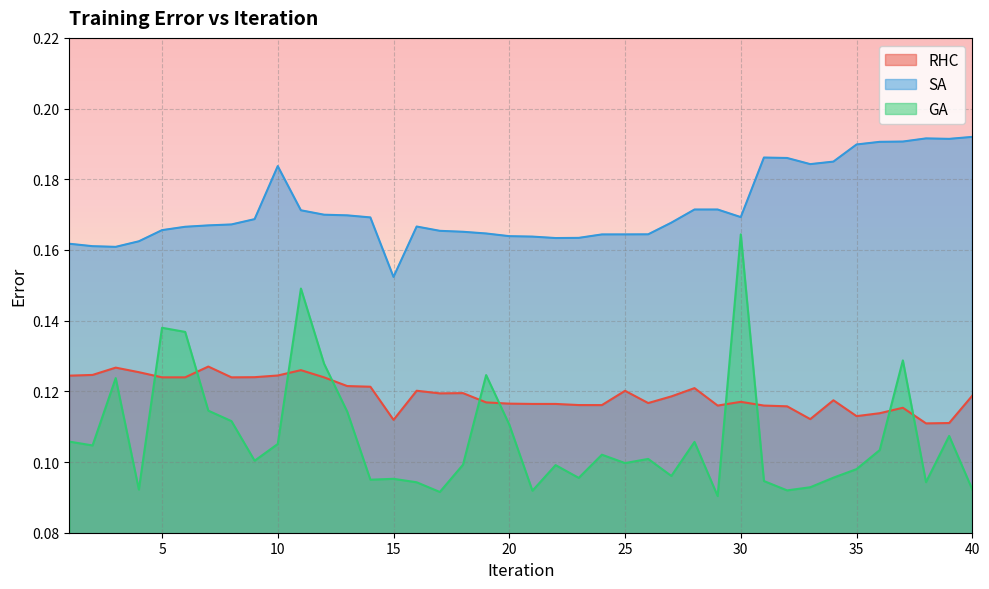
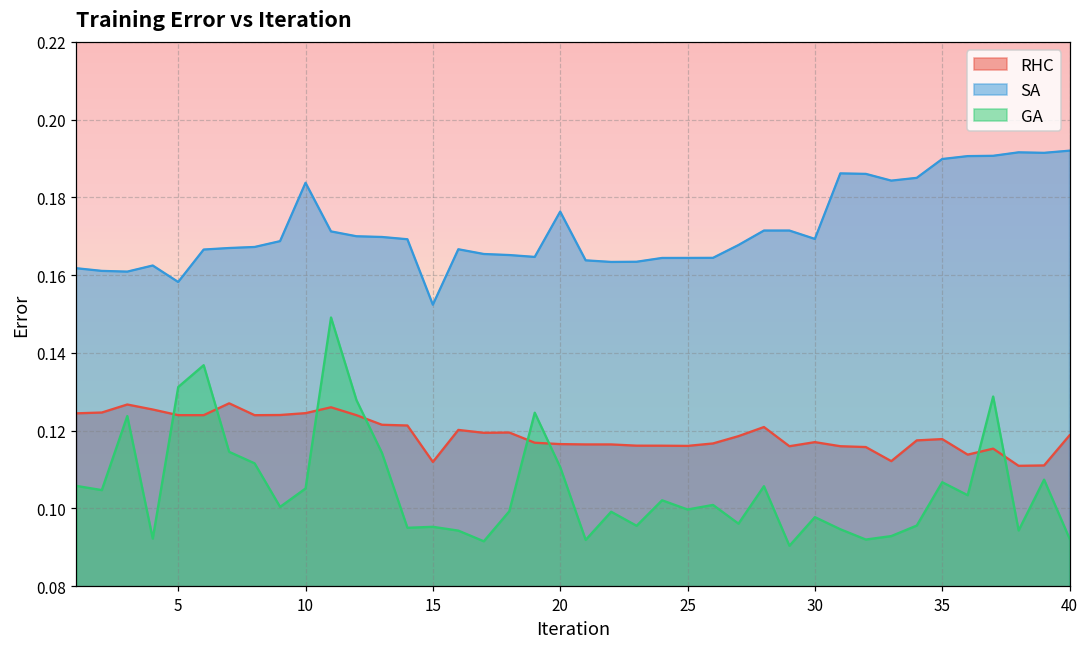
SA, 5: 0.166 -> 0.158
GA, 5: 0.138 -> 0.131
SA, 20: 0.164 -> 0.176
RHC, 25: 0.120 -> 0.116
GA, 30: 0.164 -> 0.098
RHC, 35: 0.113 -> 0.118
GA, 35: 0.098 -> 0.107
